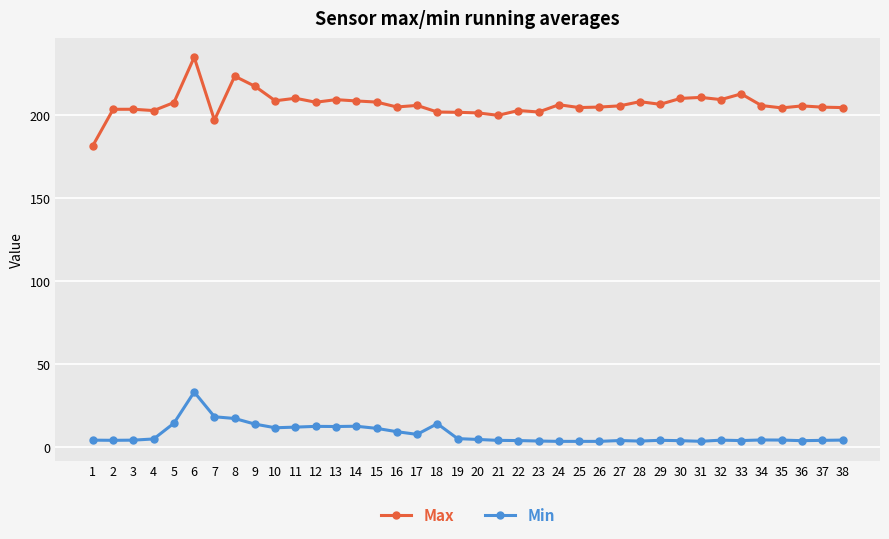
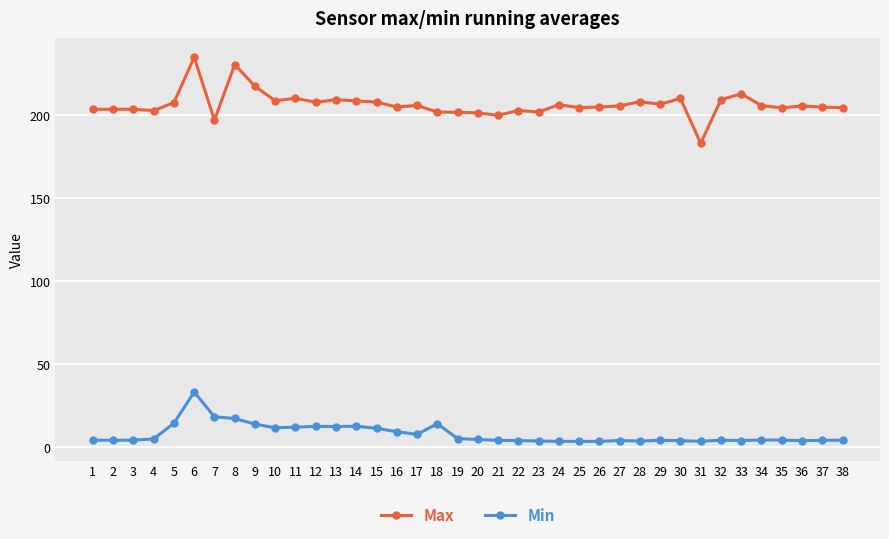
Max, 1: 182 -> 204
Max, 8: 223 -> 230
Max, 31: 211 -> 183
